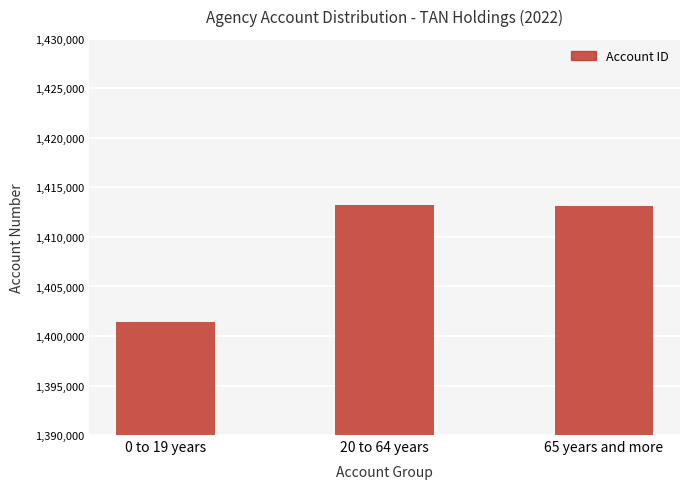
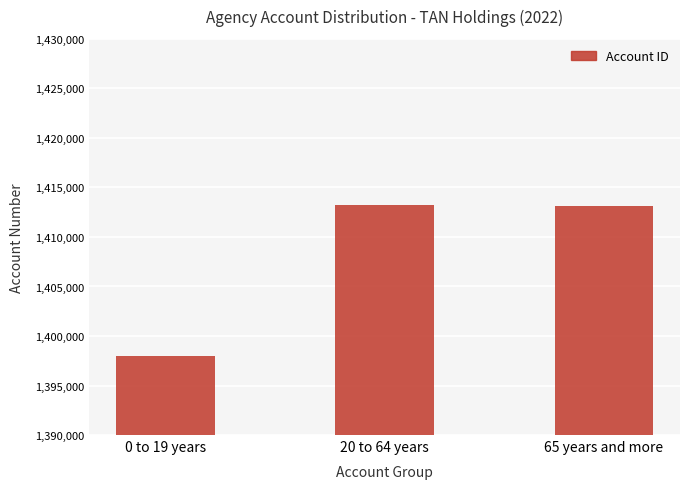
0 to 19 years: 1,401,000 -> 1,398,000
